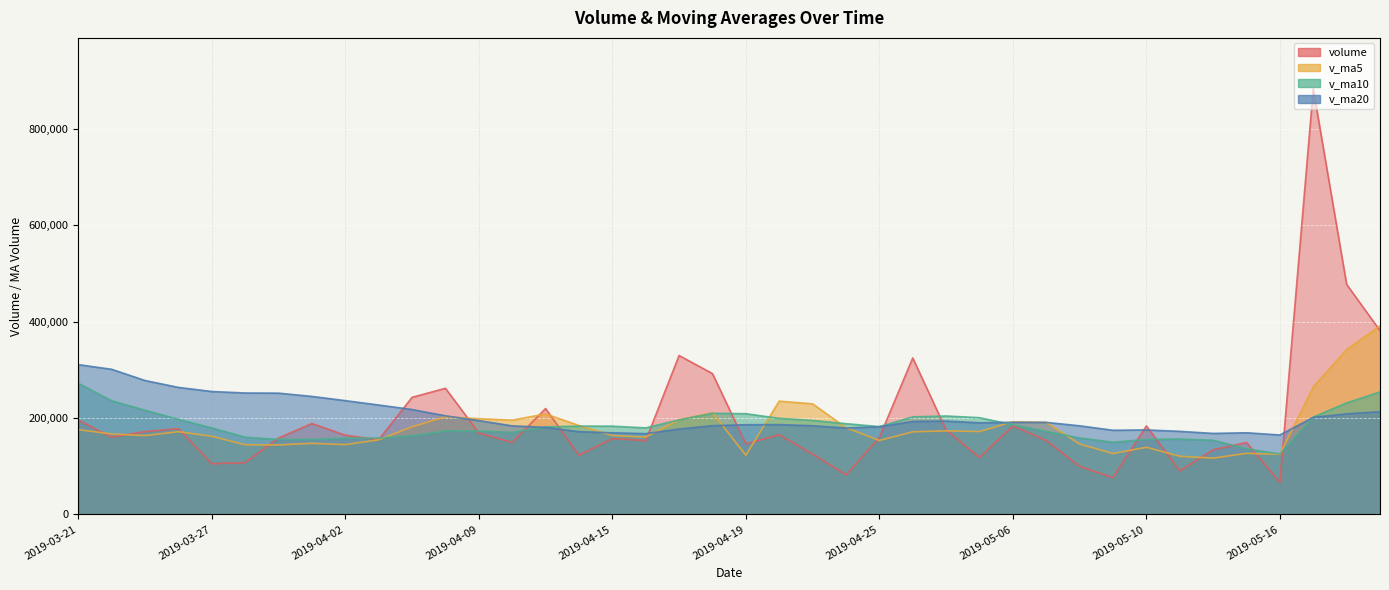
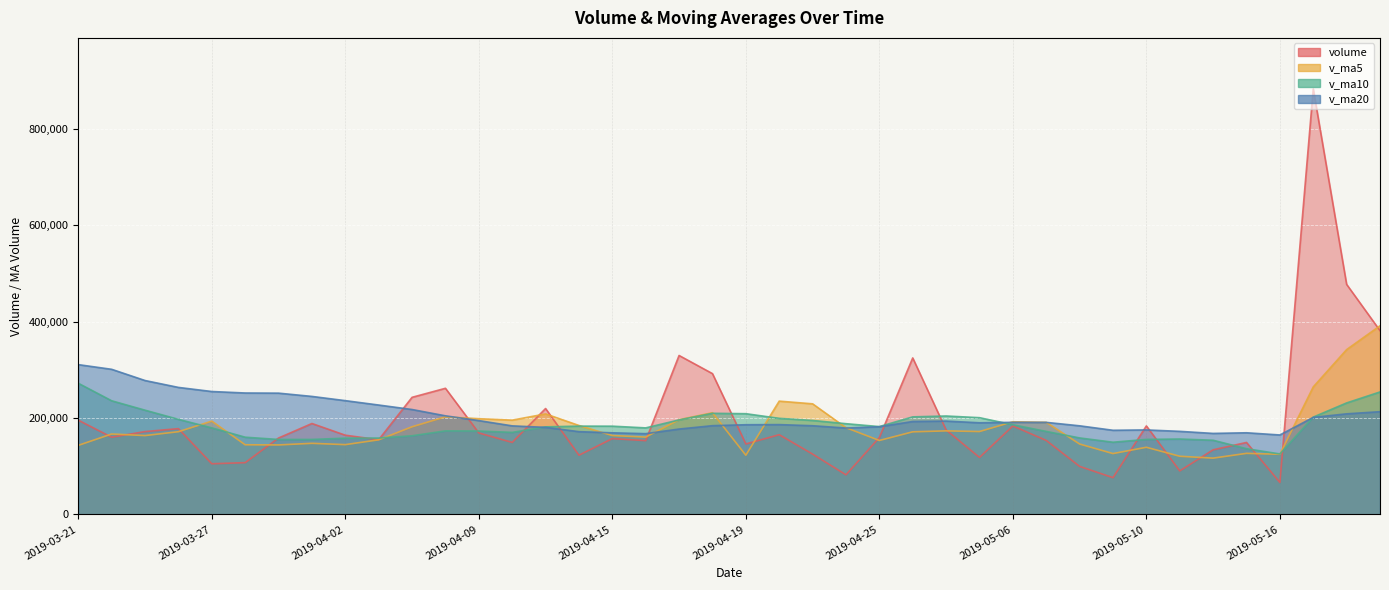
v_ma5, 2019-03-21: 180,000 -> 140,000
v_ma5, 2019-03-27: 160,000 -> 190,000
